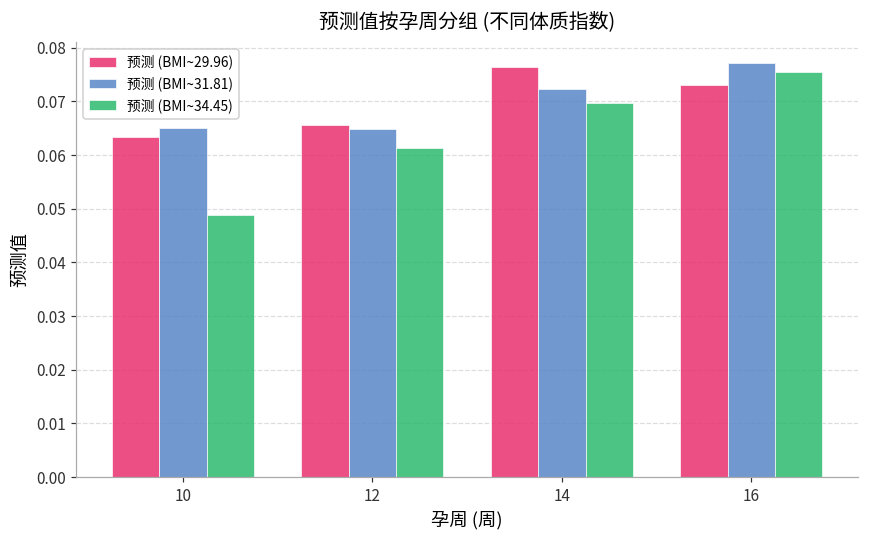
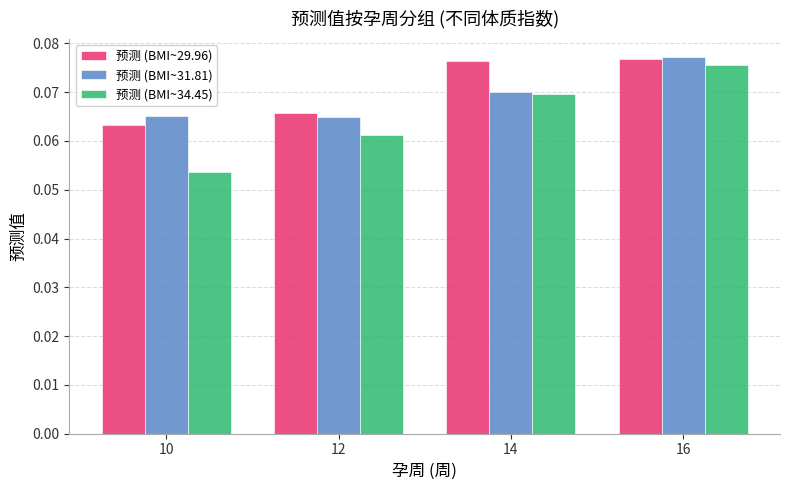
预测 (BMI~34.45), 10: 0.049 -> 0.054
预测 (BMI~31.81), 14: 0.072 -> 0.070
预测 (BMI~29.96), 16: 0.073 -> 0.077
